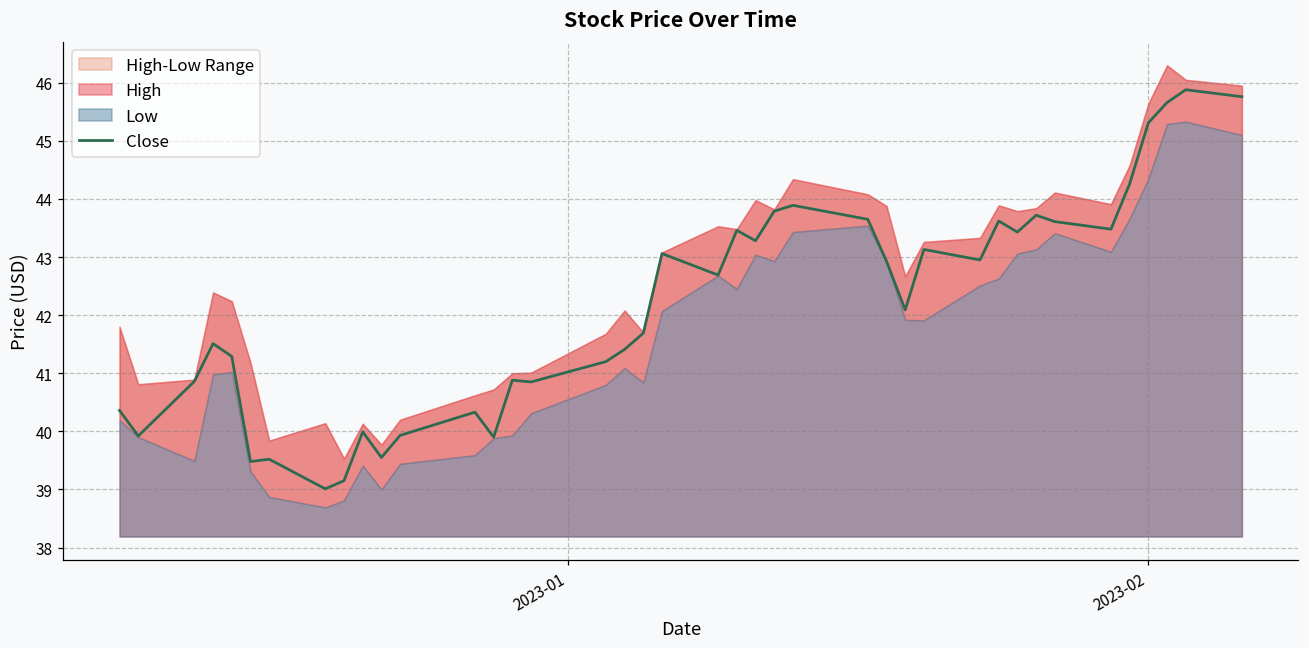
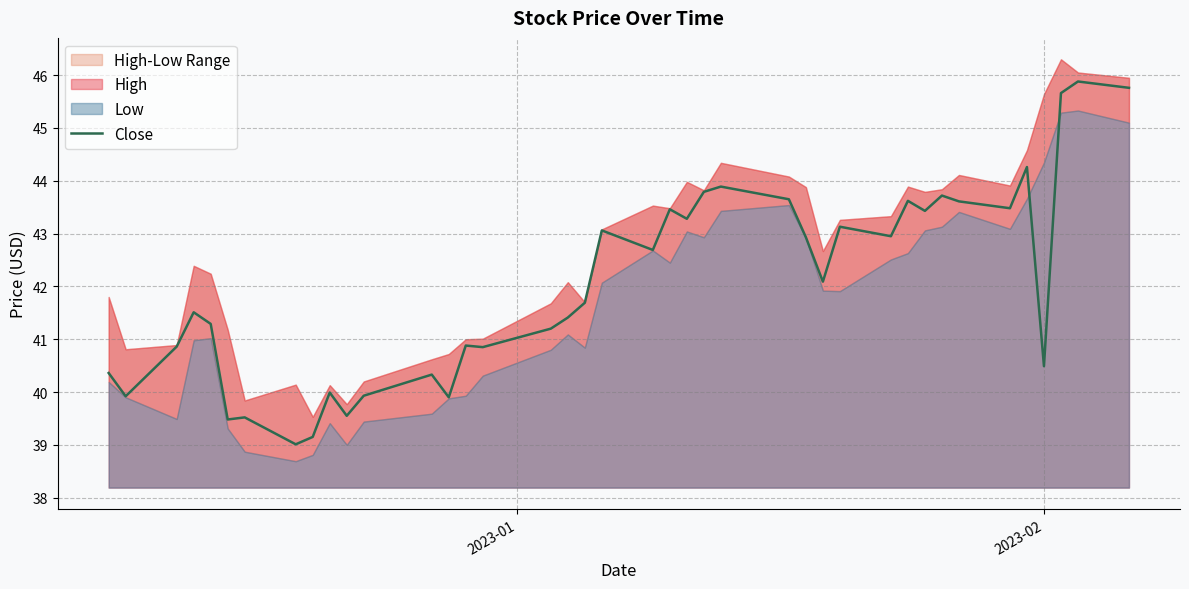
Close, 2023-02: 45.3 -> 40.5
